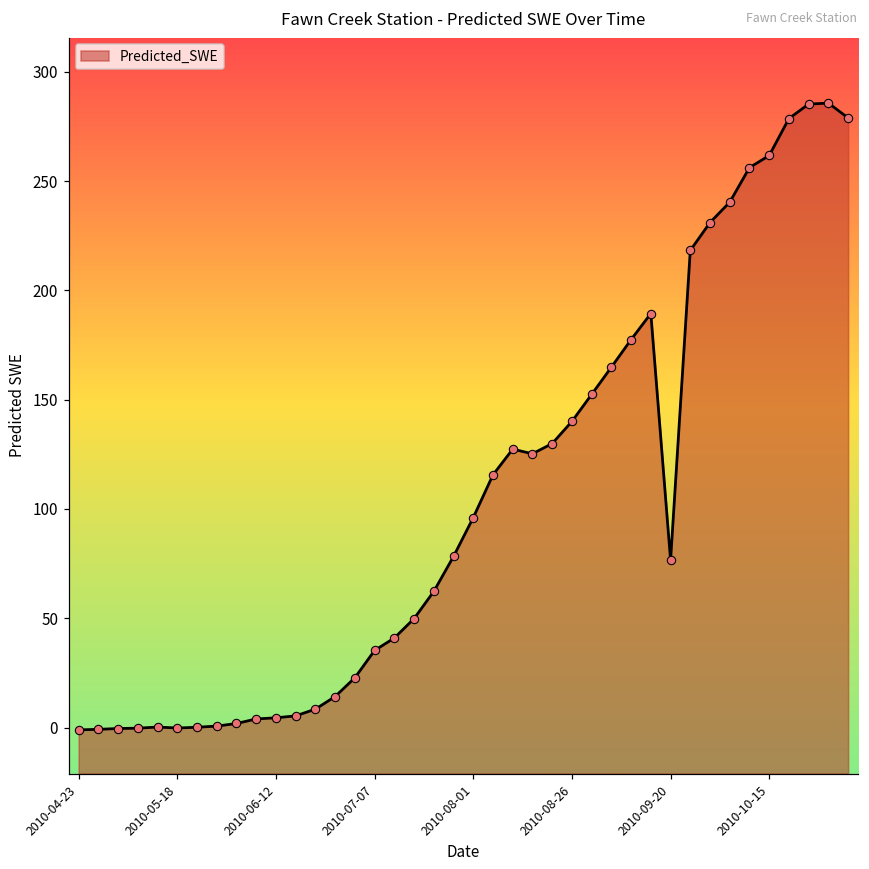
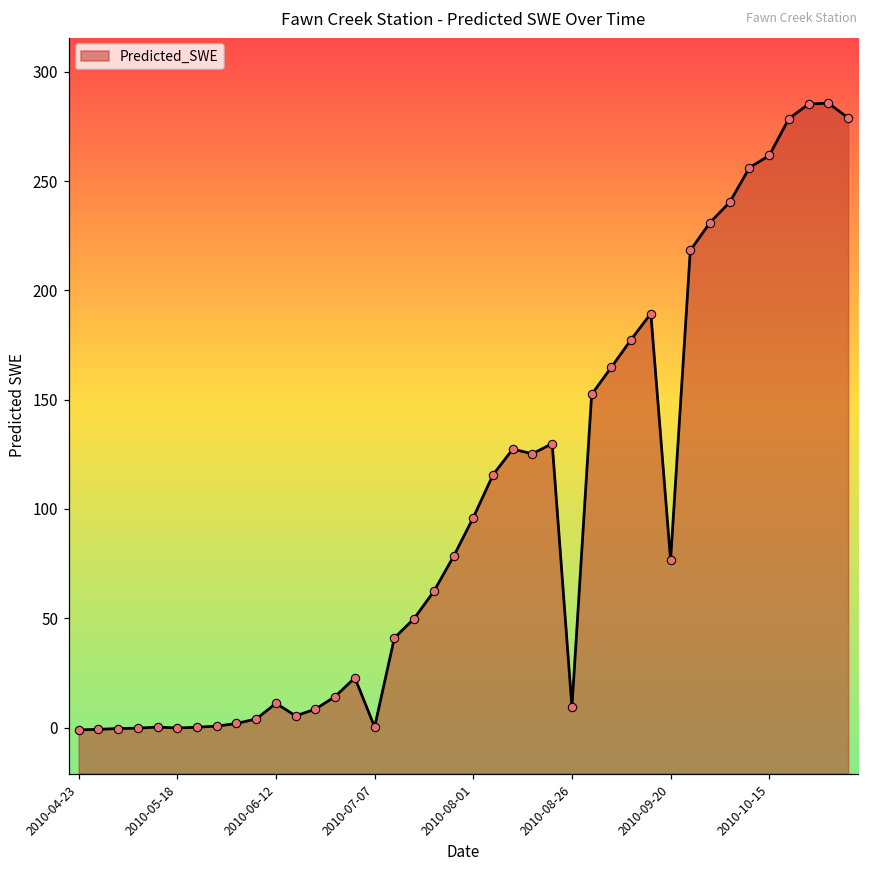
2010-06-12: 4 -> 11
2010-07-07: 35 -> 0
2010-08-26: 140 -> 9
